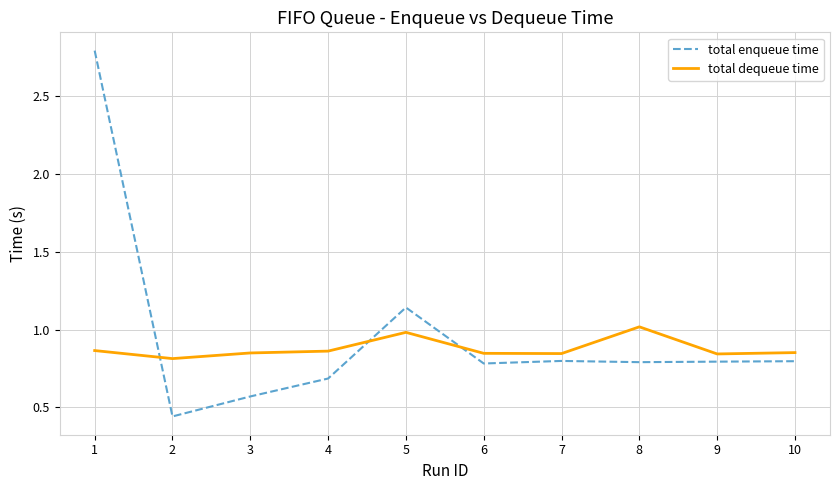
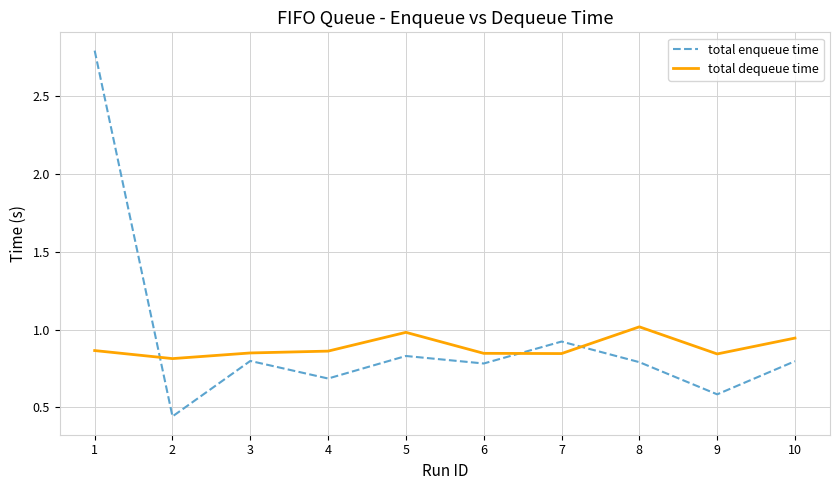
total enqueue time, 3: 0.57 -> 0.80
total enqueue time, 5: 1.14 -> 0.83
total enqueue time, 7: 0.80 -> 0.92
total enqueue time, 9: 0.79 -> 0.58
total dequeue time, 10: 0.85 -> 0.95
